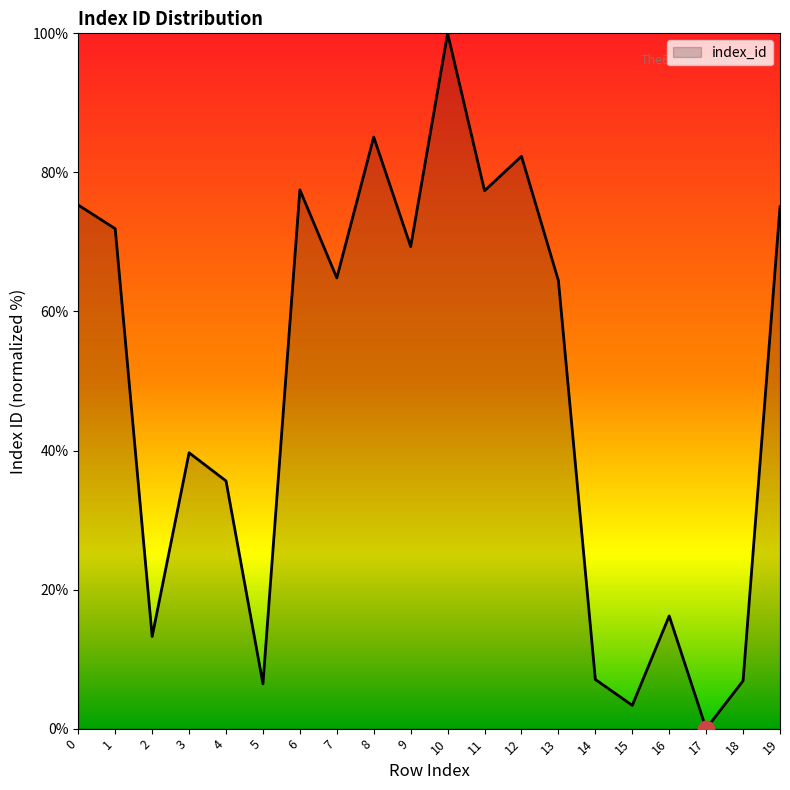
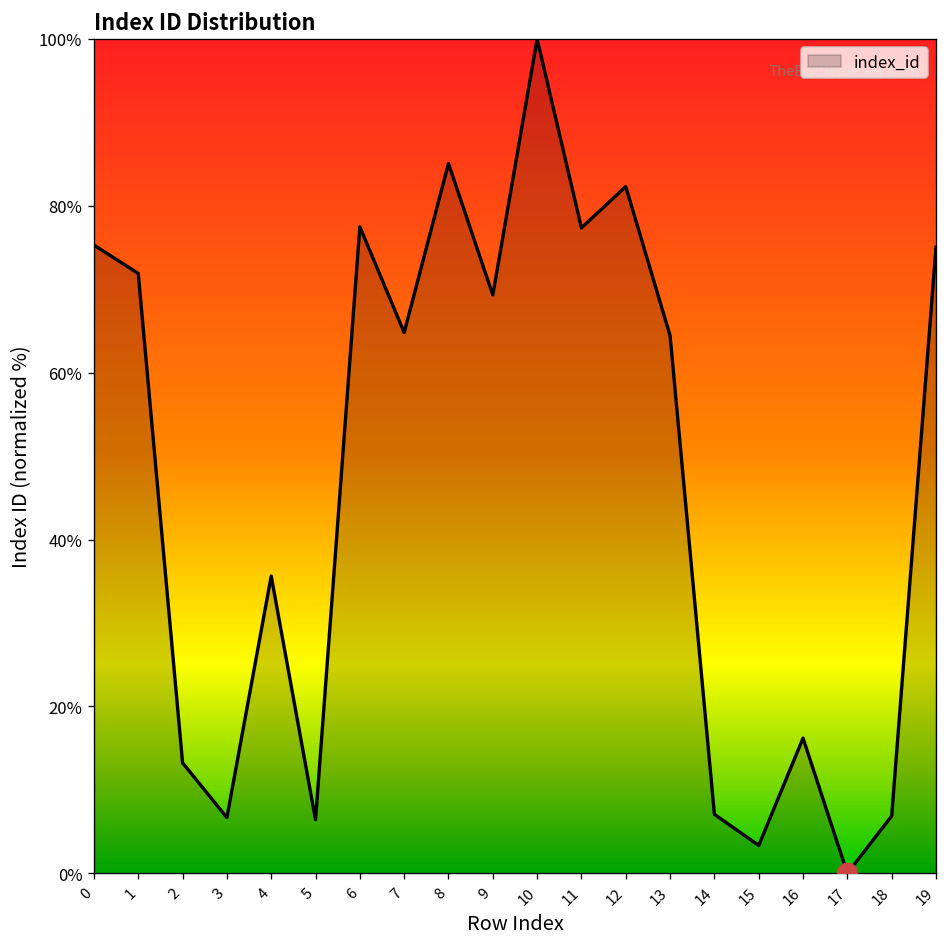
index_id, 3: 40% -> 7%
